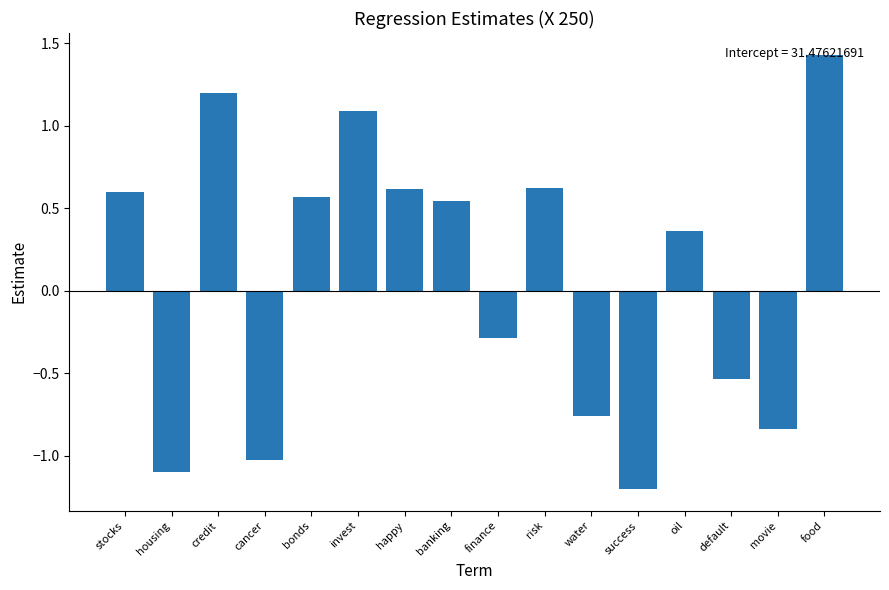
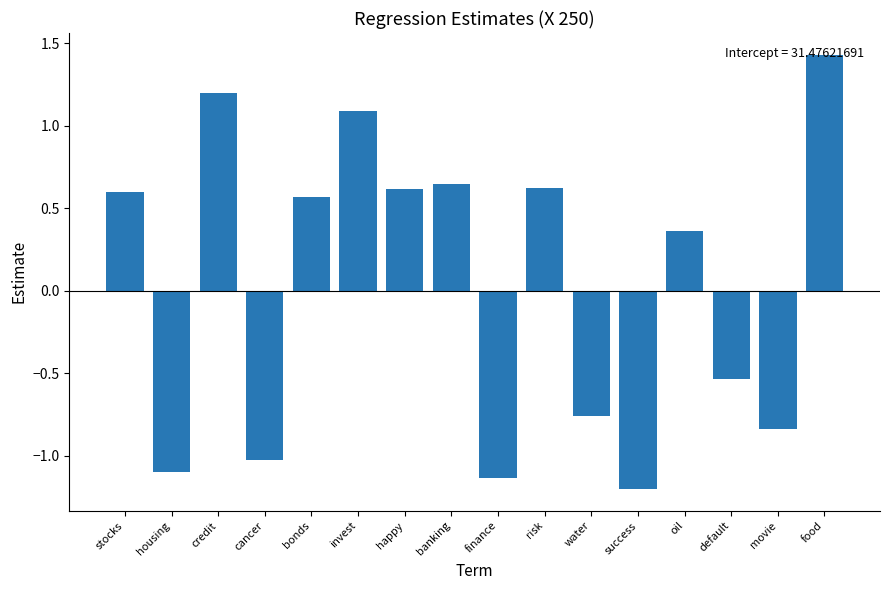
banking: 0.54 -> 0.65
finance: -0.29 -> -1.14
